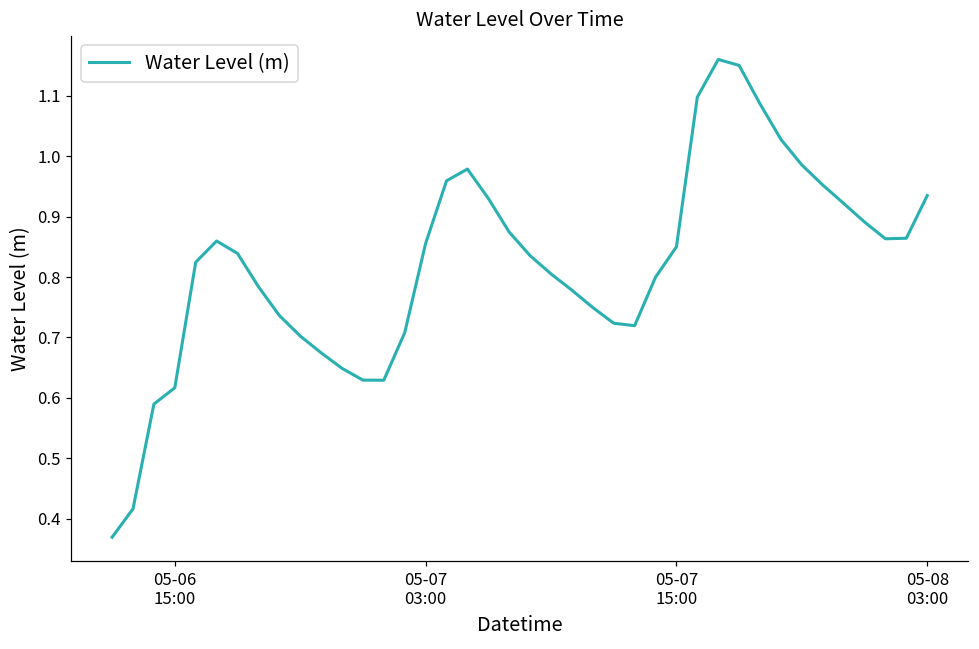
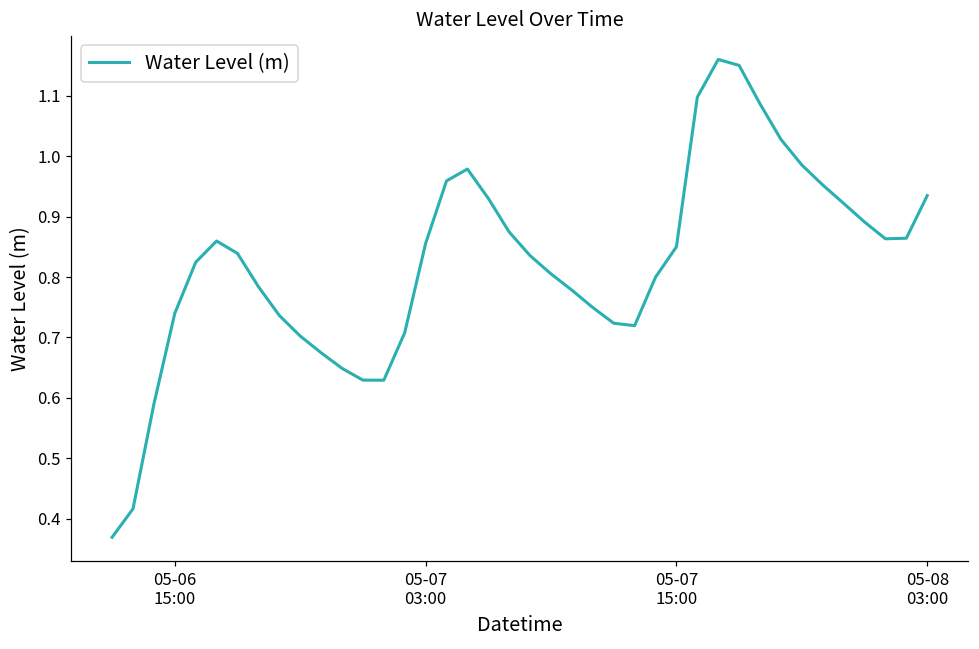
05-06 15:00: 0.62 -> 0.74
